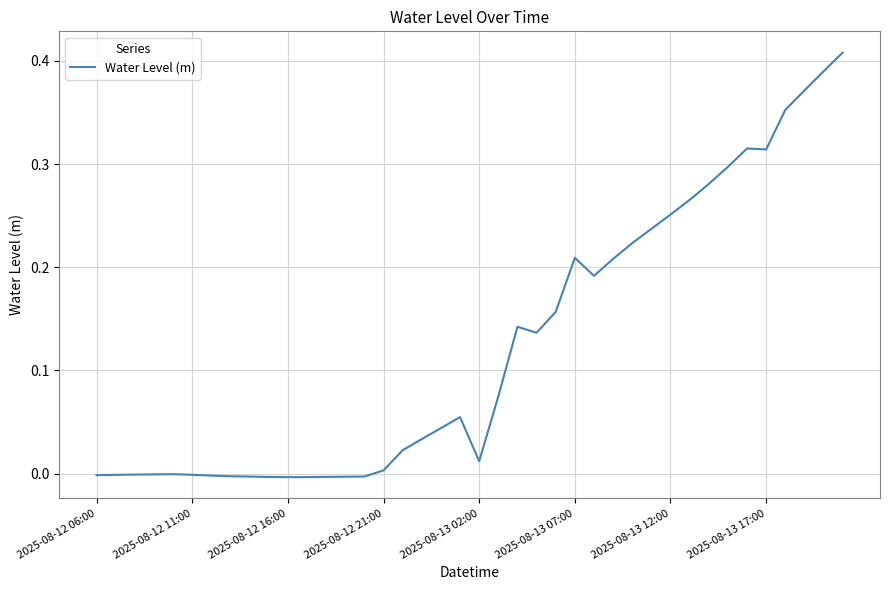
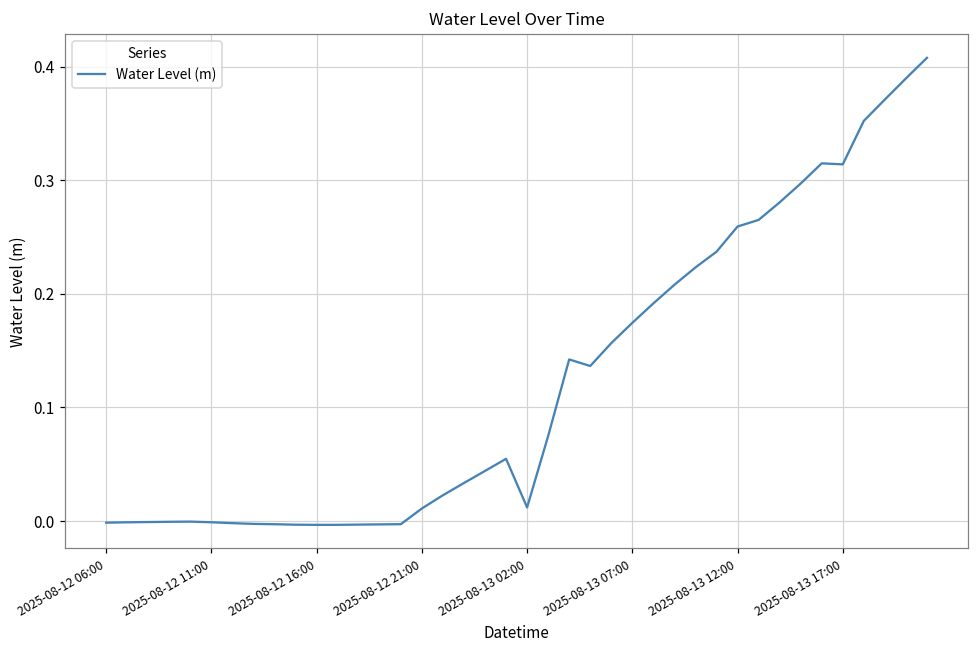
2025-08-12 21:00: 0.003 -> 0.011
2025-08-13 07:00: 0.209 -> 0.175
2025-08-13 12:00: 0.251 -> 0.259
